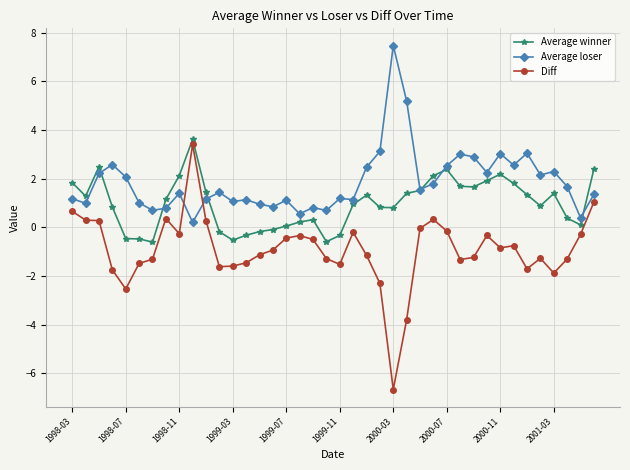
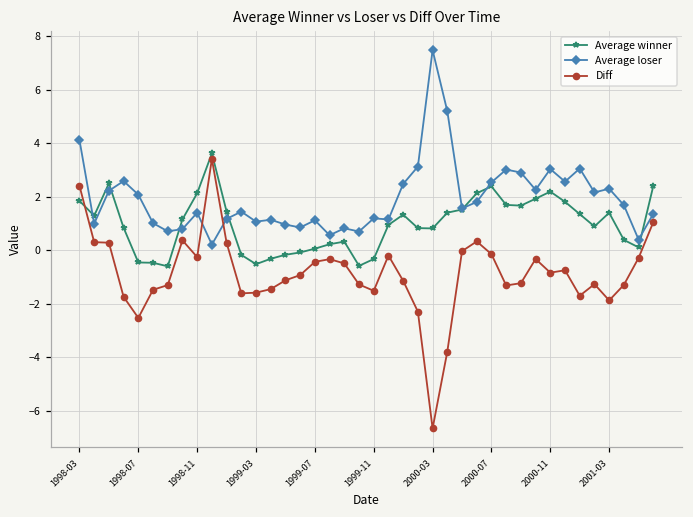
Average loser, 1998-03: 1.2 -> 4.1
Diff, 1998-03: 0.7 -> 2.4
